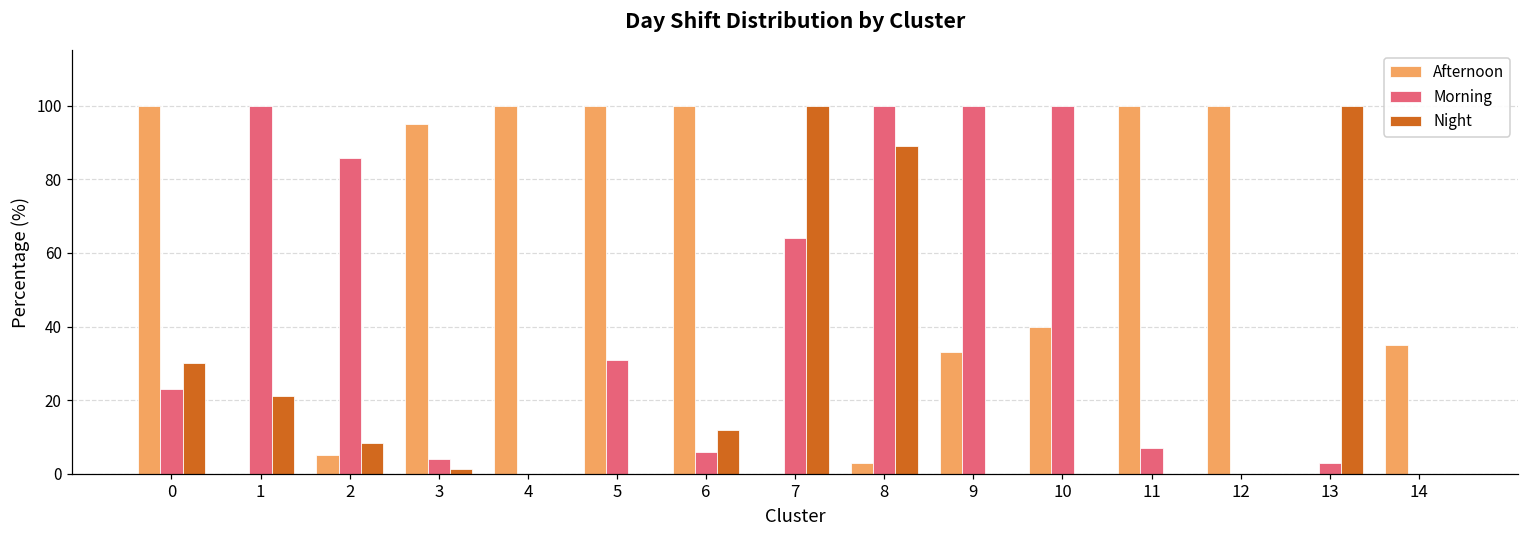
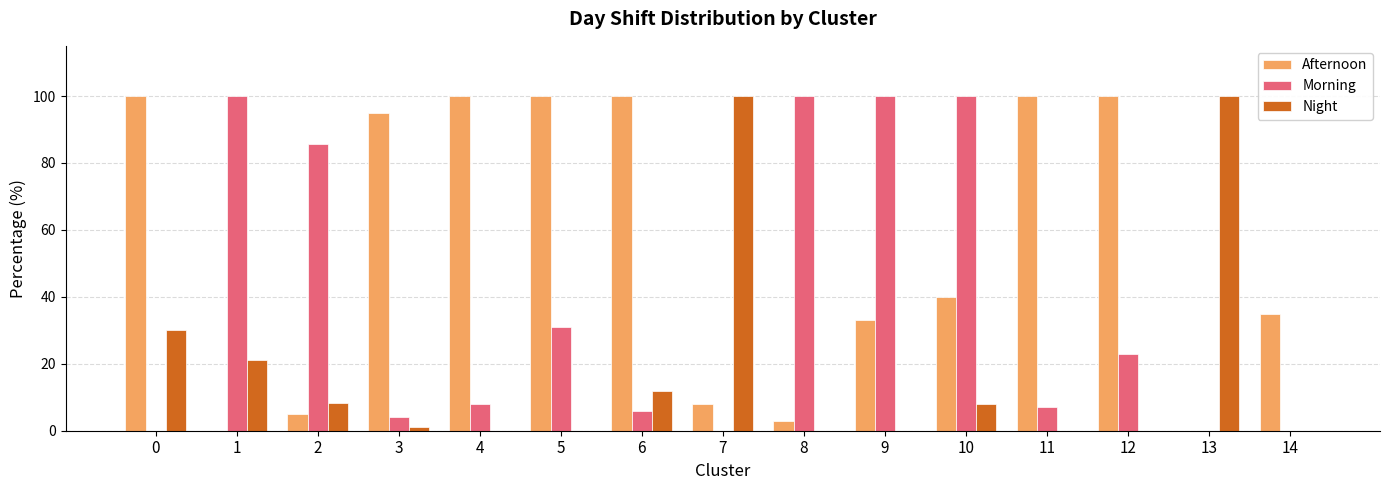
Morning, 0: 23 -> 0
Morning, 4: 0 -> 8
Afternoon, 7: 0 -> 8
Morning, 7: 64 -> 0
Night, 8: 89 -> 0
Night, 10: 0 -> 8
Morning, 12: 0 -> 23
Morning, 13: 3 -> 0
